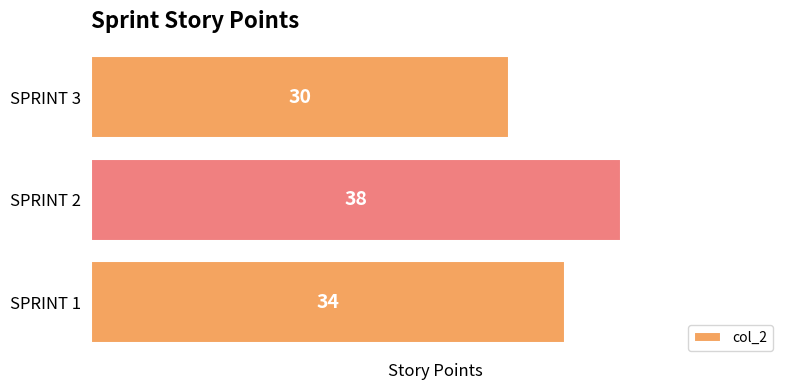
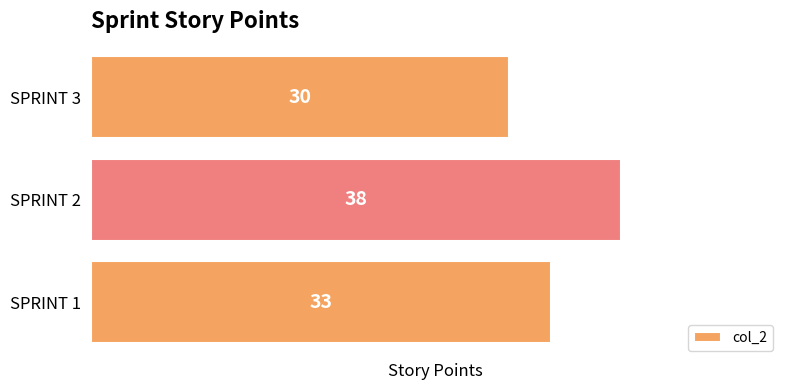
SPRINT 1: 34 -> 33
